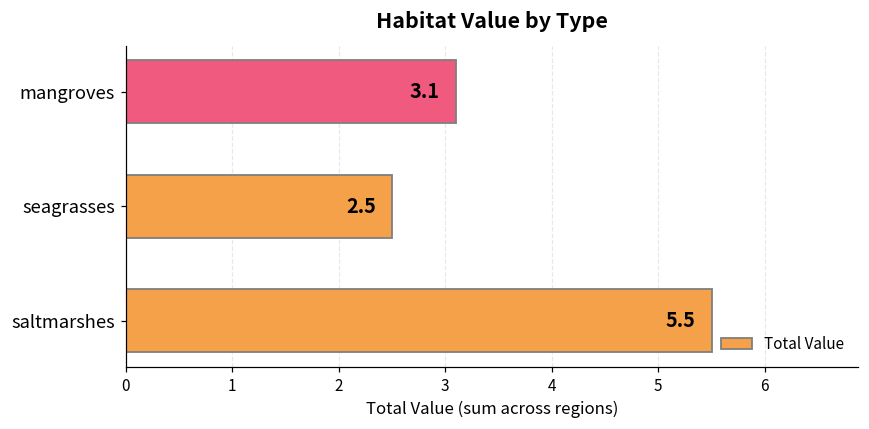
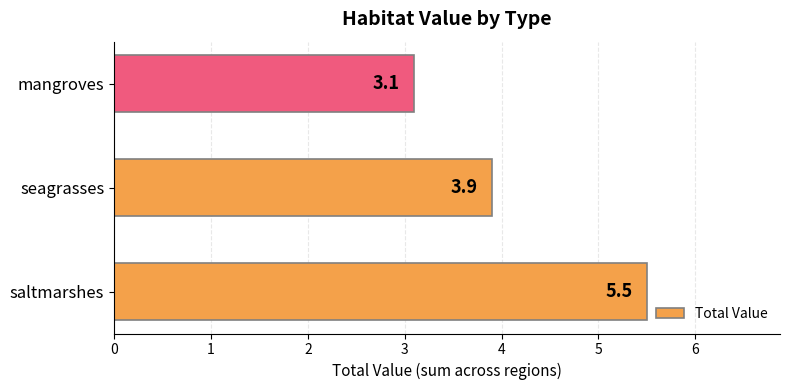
seagrasses: 2.5 -> 3.9
